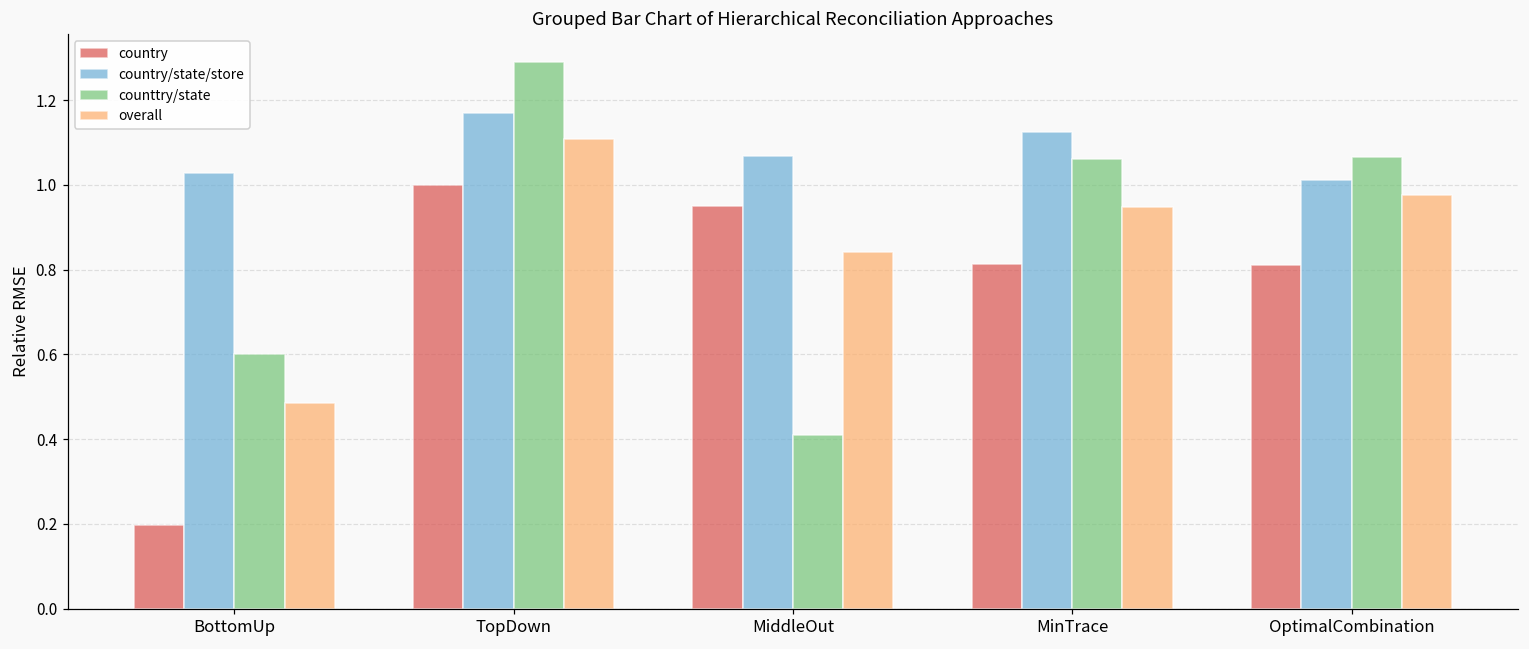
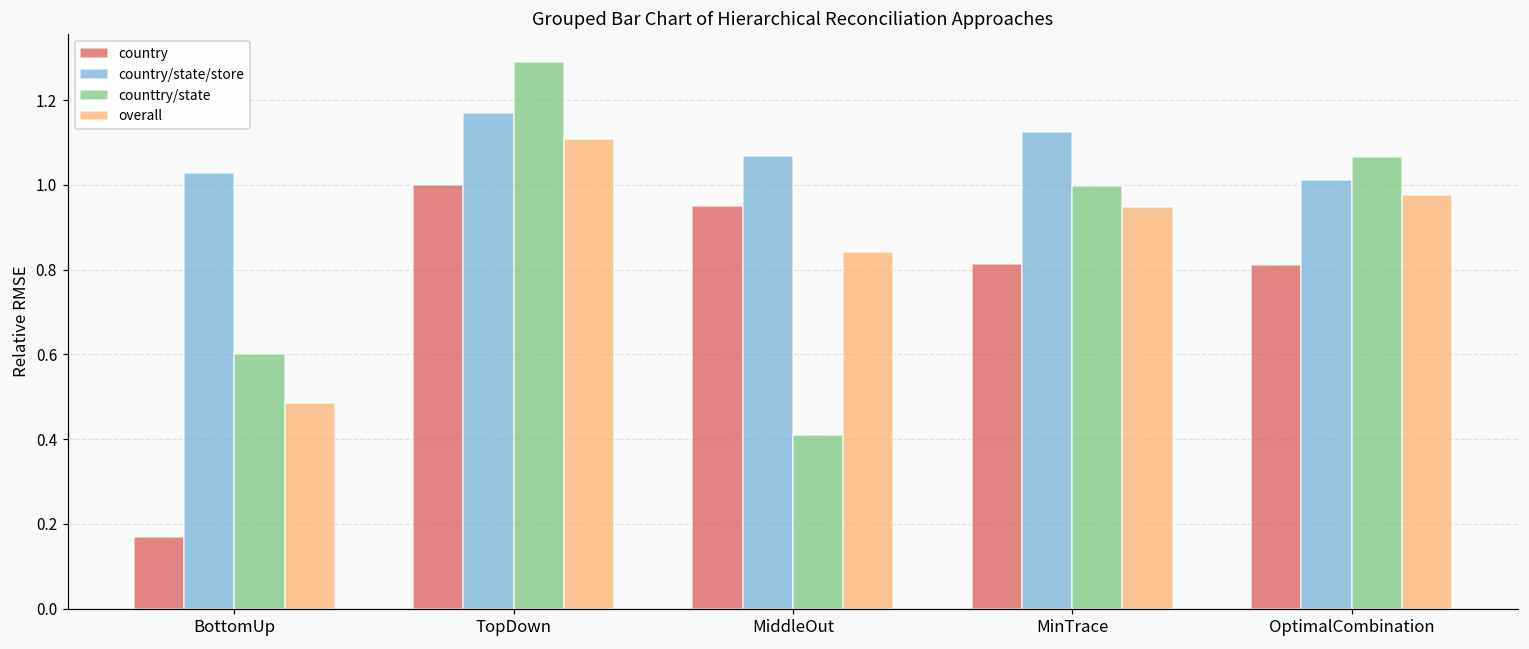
country, BottomUp: 0.20 -> 0.17
counttry/state, MinTrace: 1.06 -> 1.00
